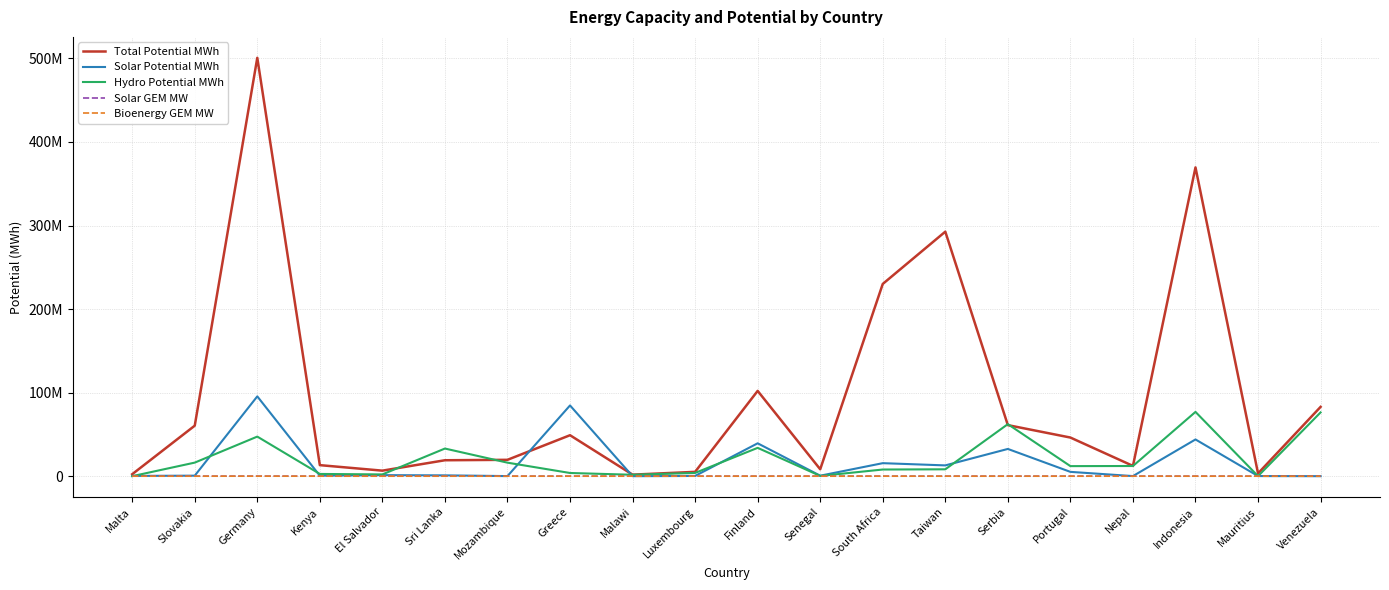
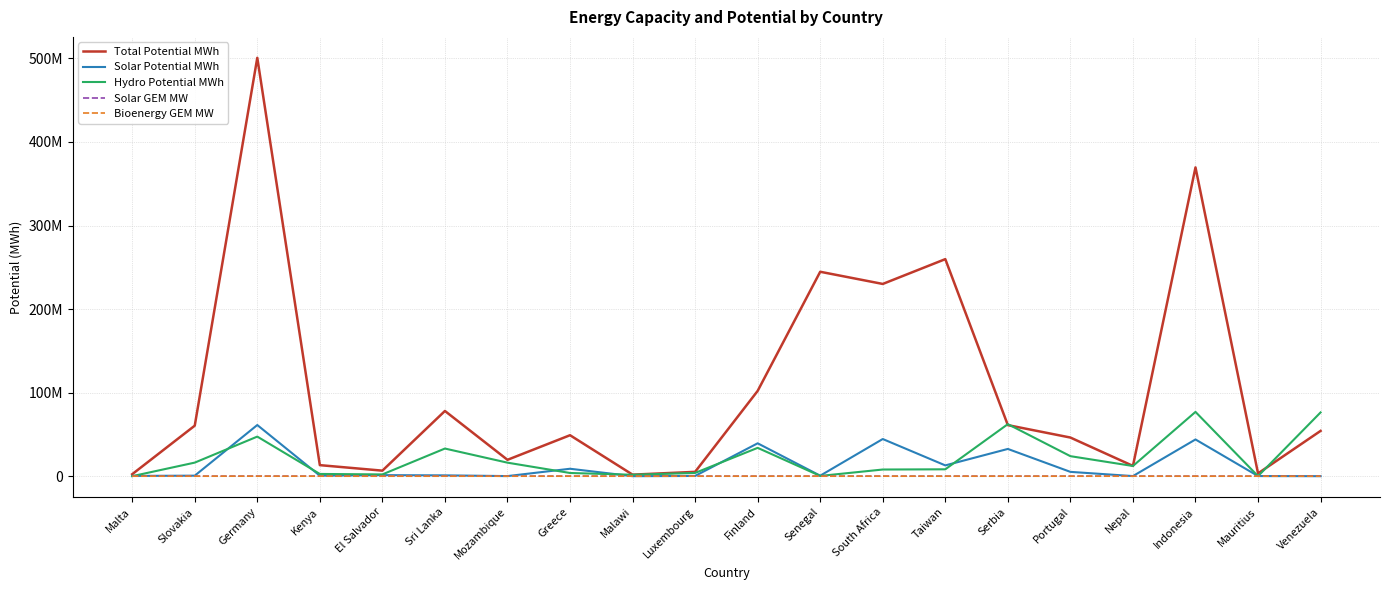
Solar Potential MWh, Germany: 100000000 -> 60000000
Total Potential MWh, Sri Lanka: 20000000 -> 80000000
Solar Potential MWh, Greece: 80000000 -> 10000000
Total Potential MWh, Senegal: 10000000 -> 240000000
Solar Potential MWh, South Africa: 20000000 -> 40000000
Total Potential MWh, Taiwan: 290000000 -> 260000000
Hydro Potential MWh, Portugal: 10000000 -> 20000000
Total Potential MWh, Venezuela: 80000000 -> 50000000
